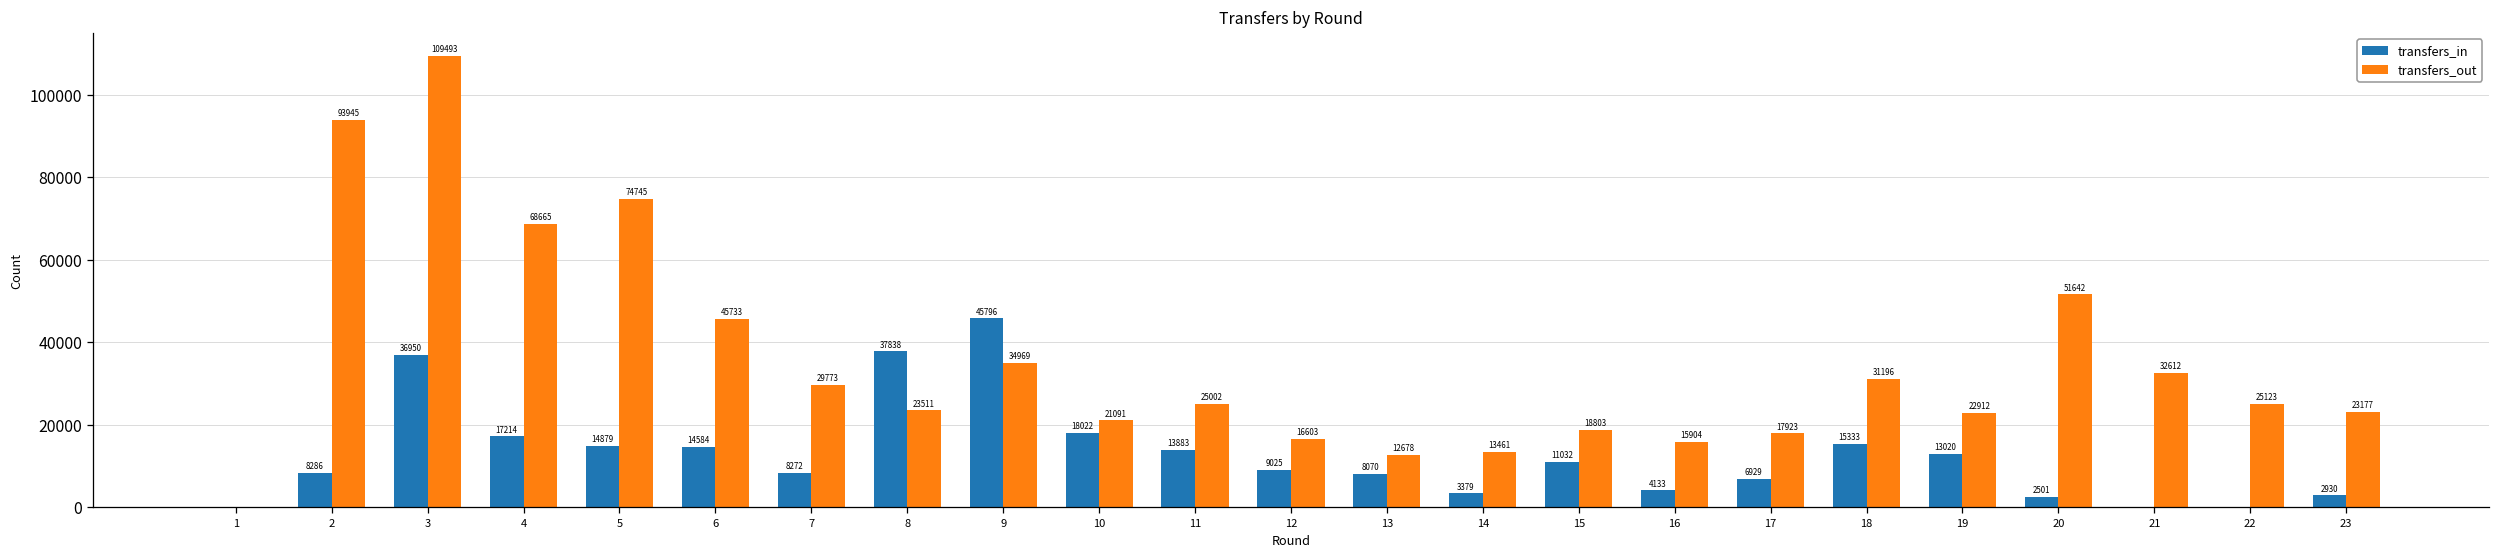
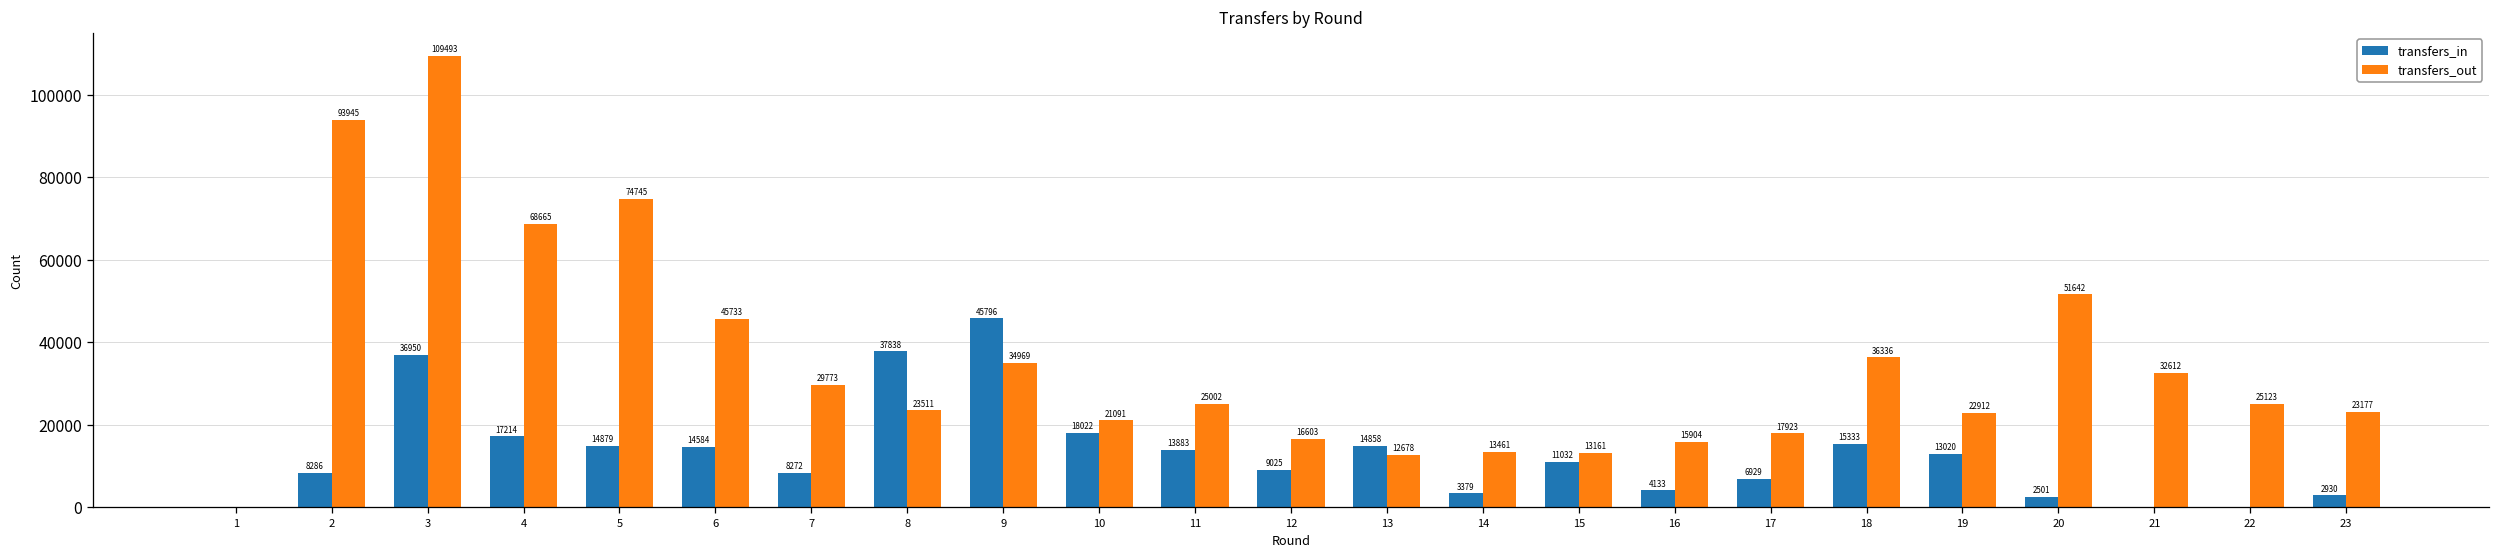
transfers_in, 13: 8070 -> 14858
transfers_out, 15: 18803 -> 13161
transfers_out, 18: 31196 -> 36336
